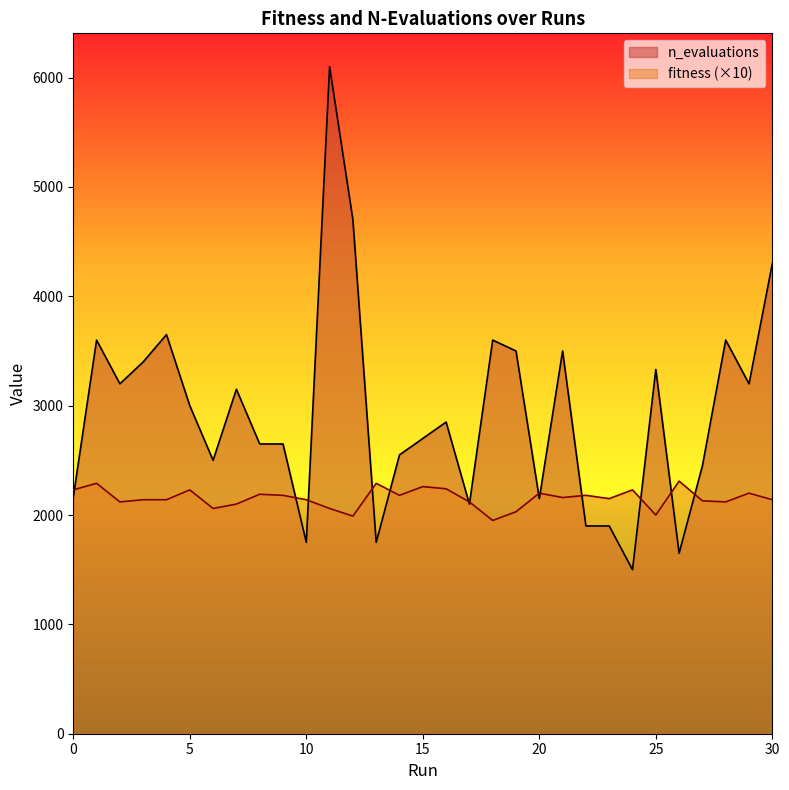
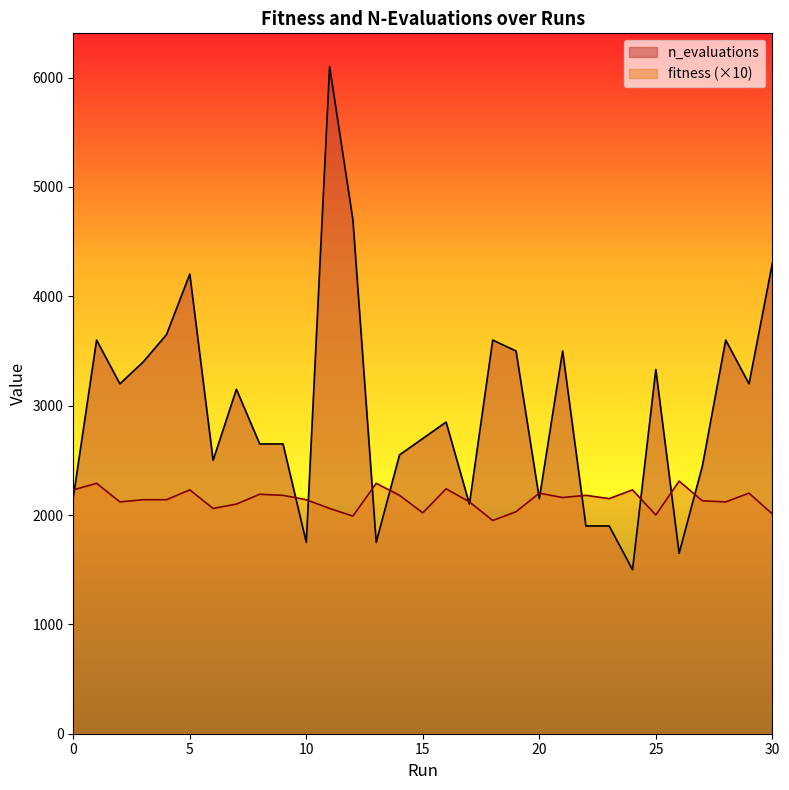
n_evaluations, 5: 3000 -> 4200
fitness (×10), 15: 2260 -> 2020
fitness (×10), 30: 2140 -> 2010
